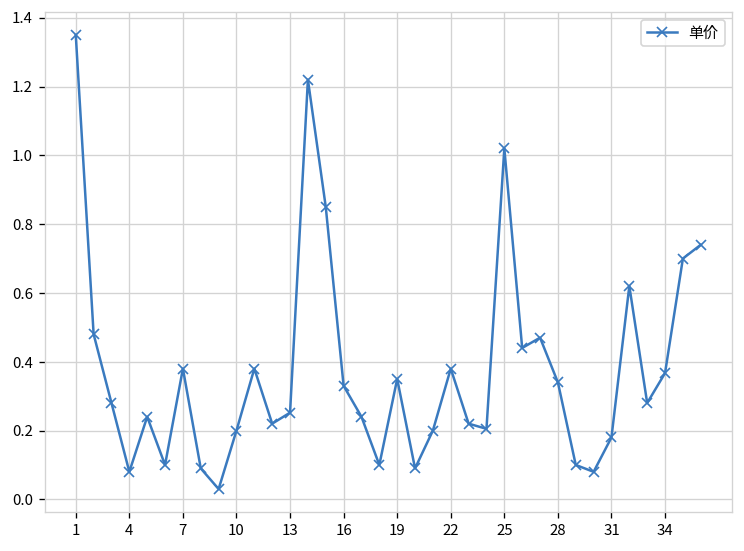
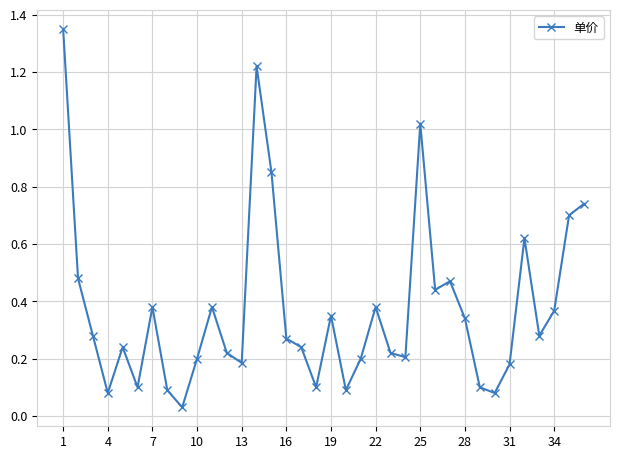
13: 0.25 -> 0.19
16: 0.33 -> 0.27
